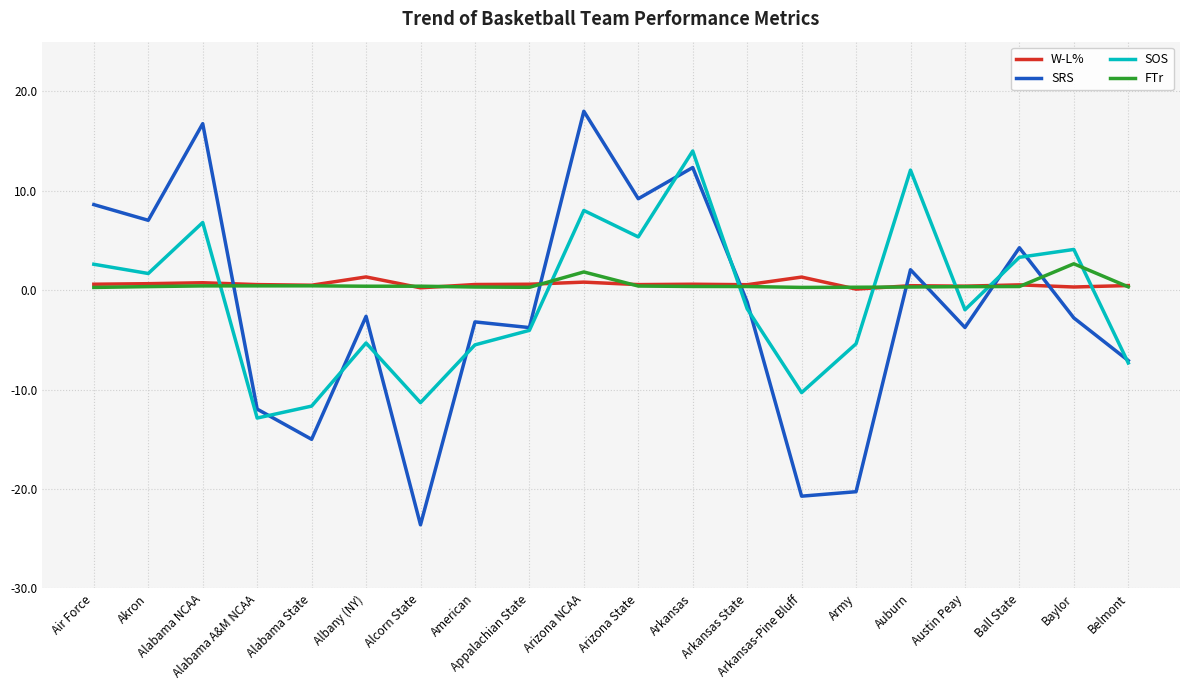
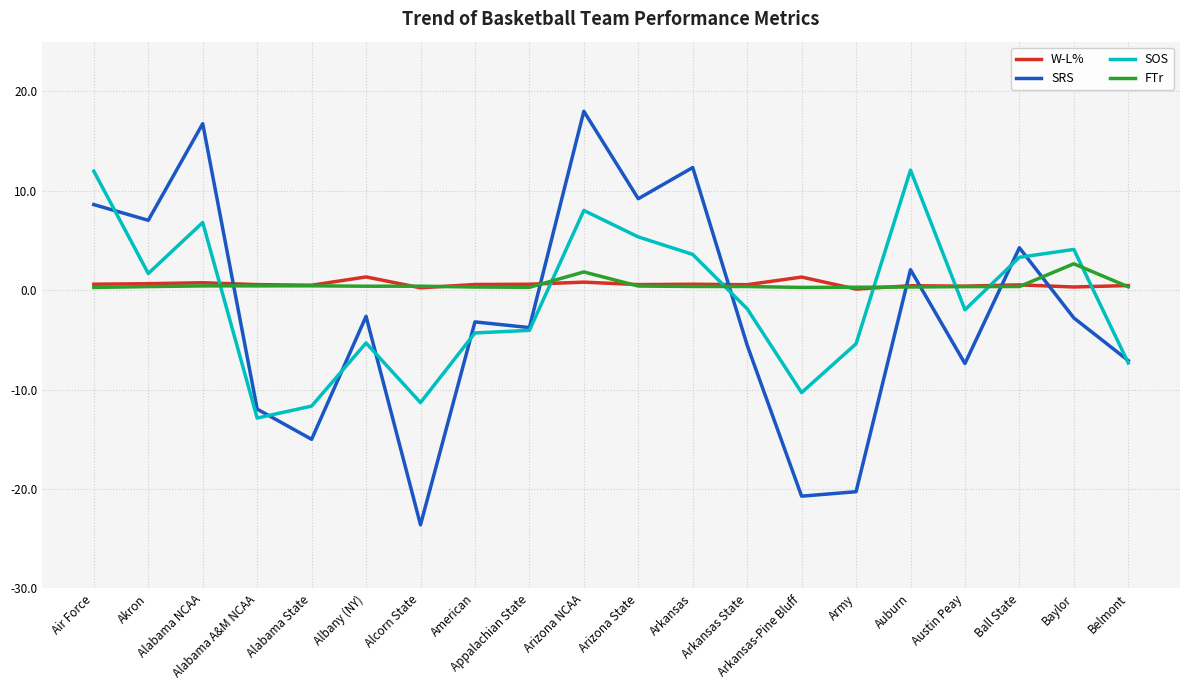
SOS, Air Force: 3 -> 12
SOS, American: -6 -> -4
SOS, Arkansas: 14 -> 4
SRS, Arkansas State: -1 -> -6
SRS, Austin Peay: -4 -> -7
